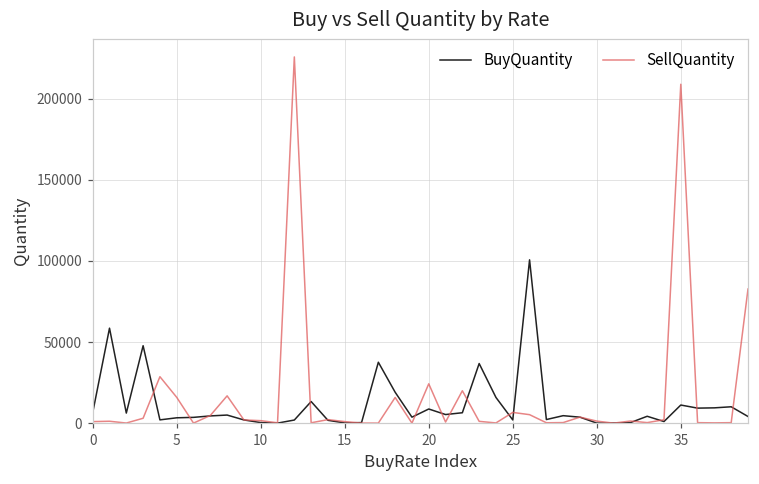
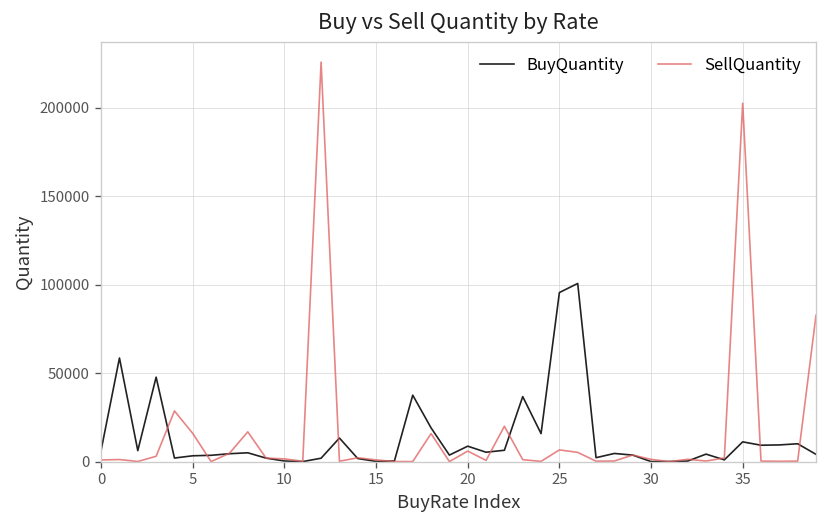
SellQuantity, 20: 24000 -> 6000
BuyQuantity, 25: 2000 -> 96000
SellQuantity, 35: 209000 -> 203000
